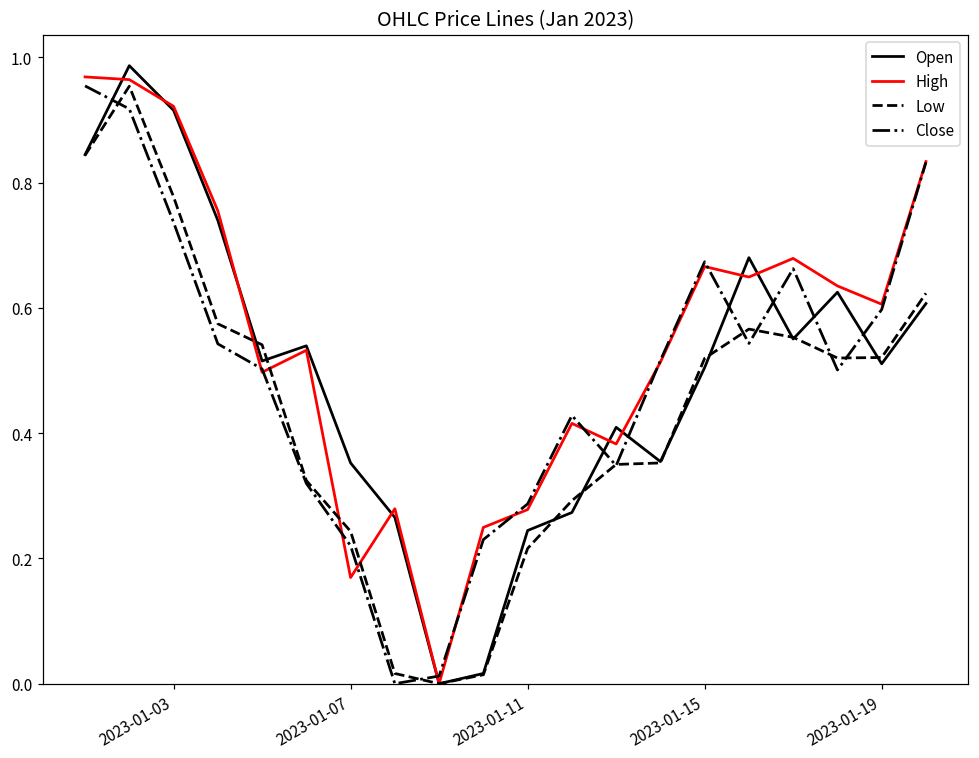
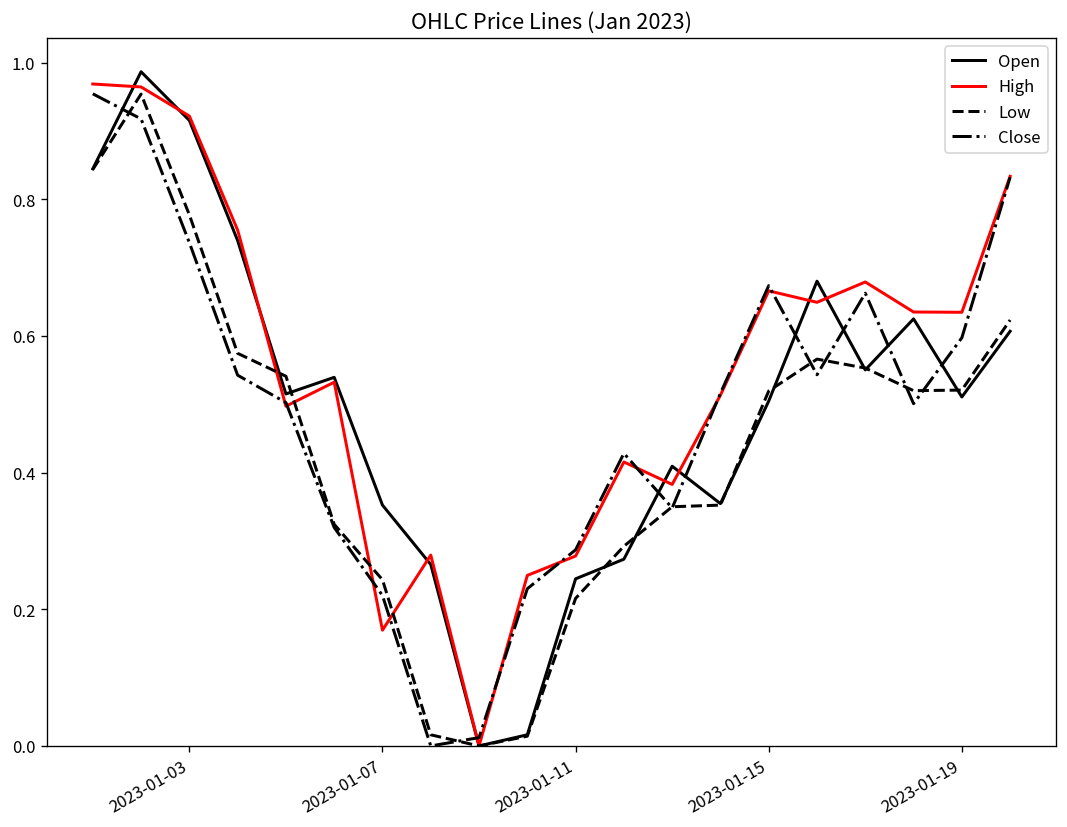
High, 2023-01-19: 0.61 -> 0.63
